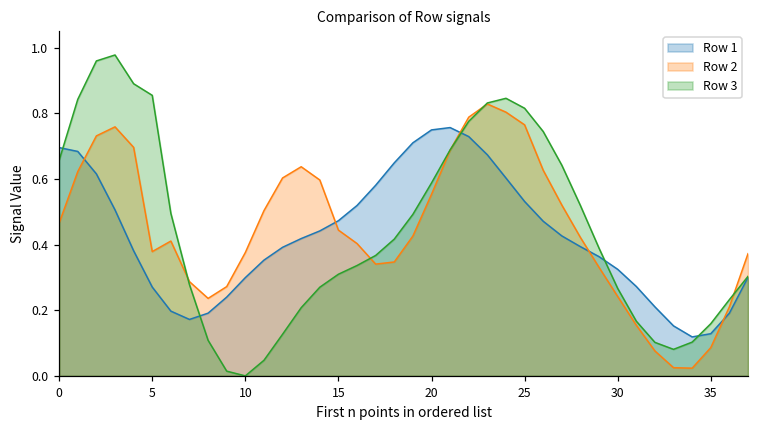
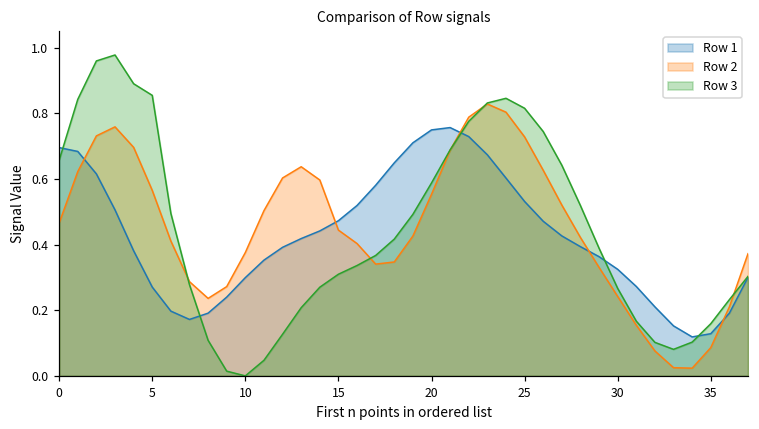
Row 2, 5: 0.38 -> 0.56
Row 2, 25: 0.76 -> 0.73
